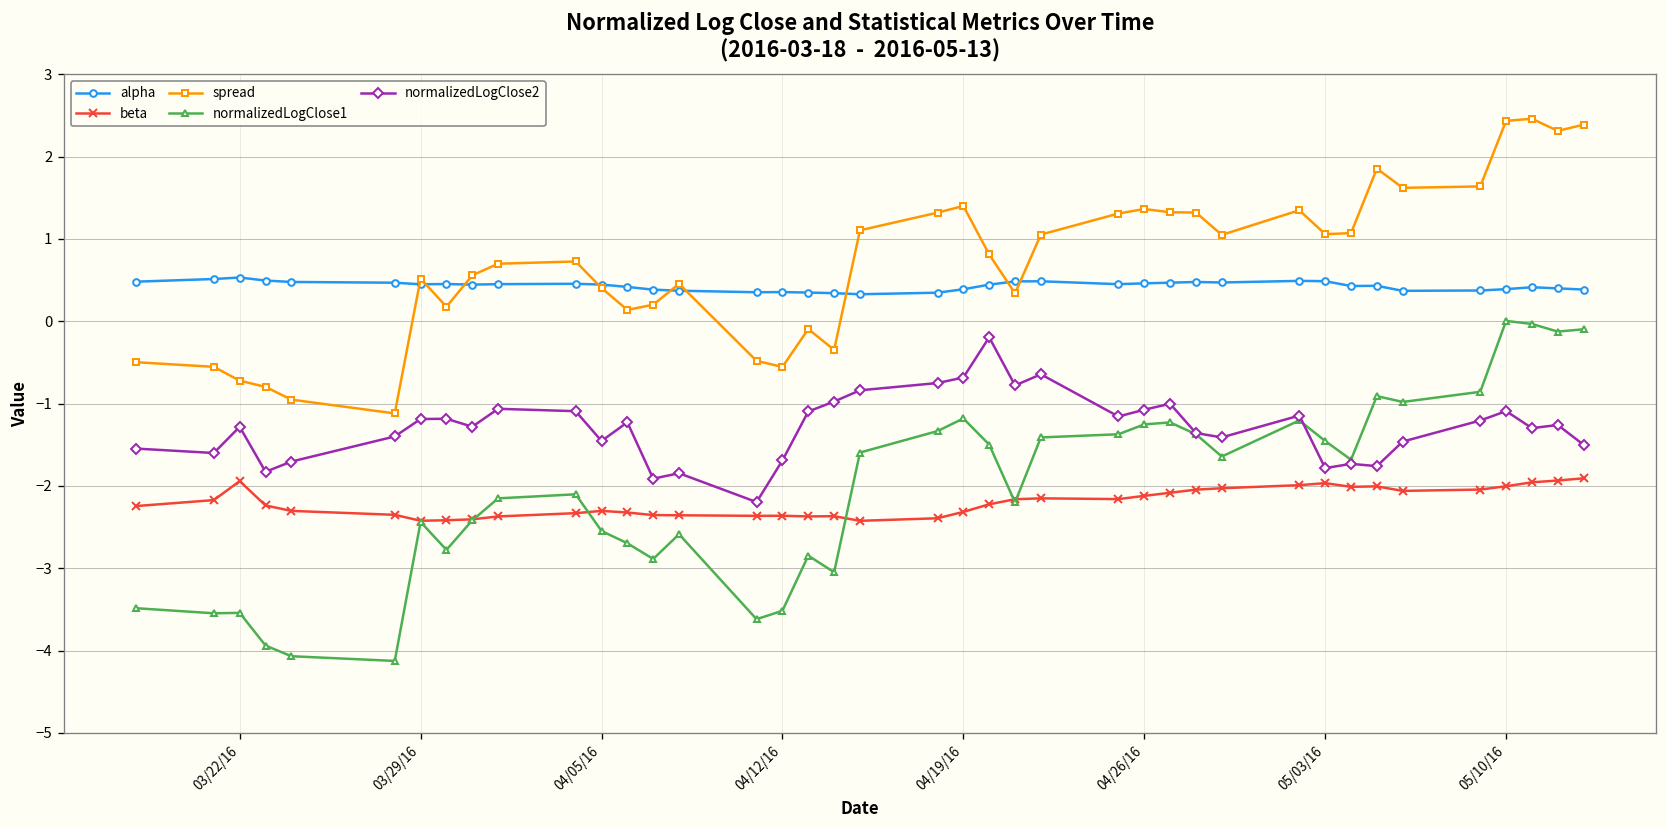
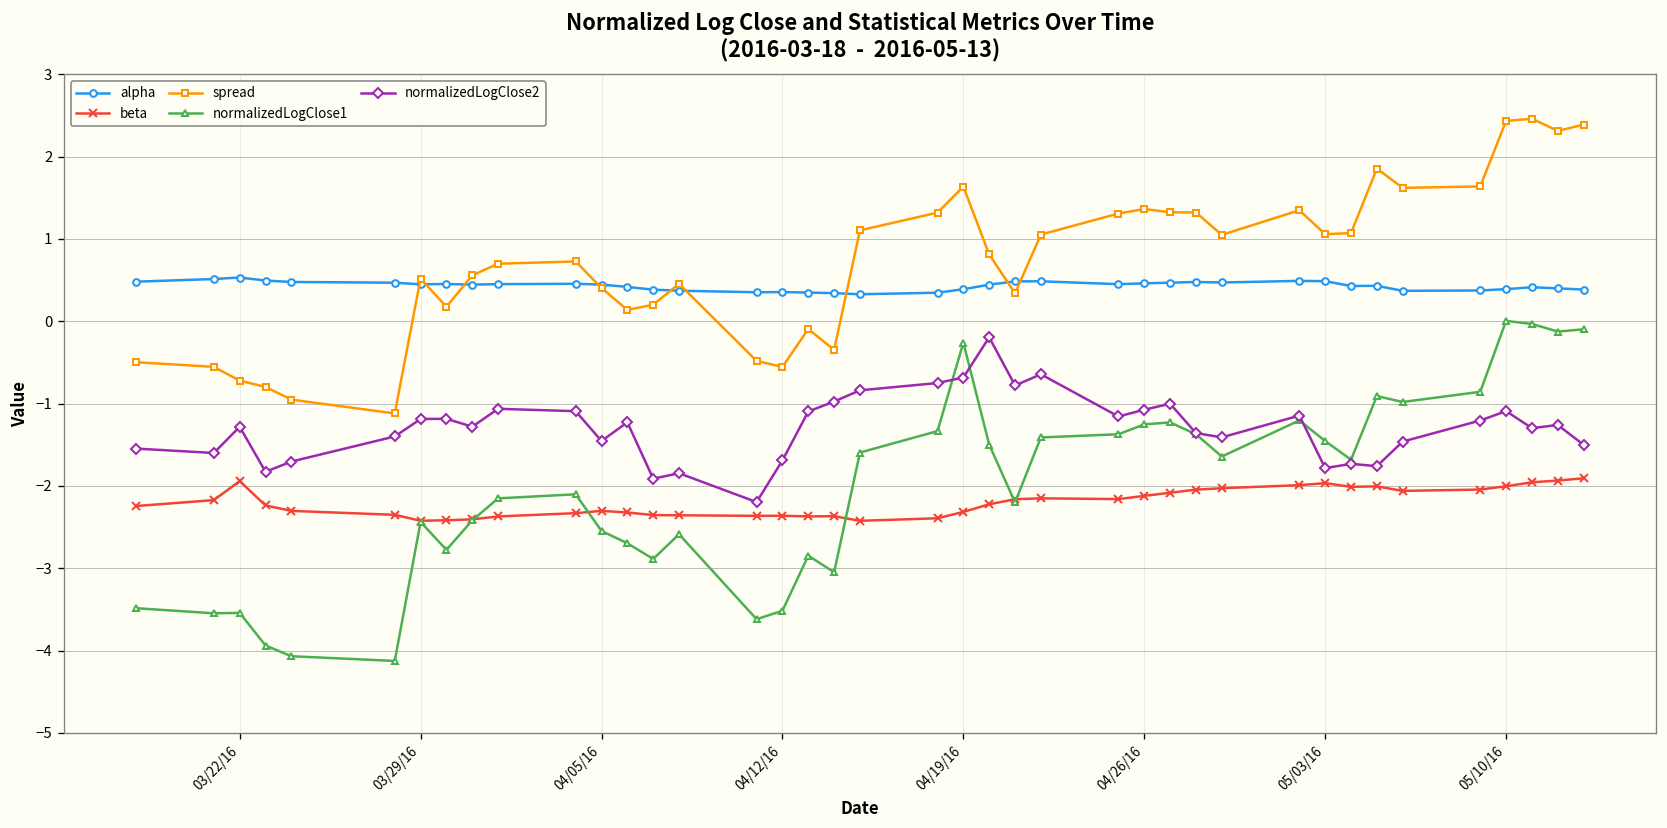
spread, 04/19/16: 1.4 -> 1.6
normalizedLogClose1, 04/19/16: -1.2 -> -0.3
